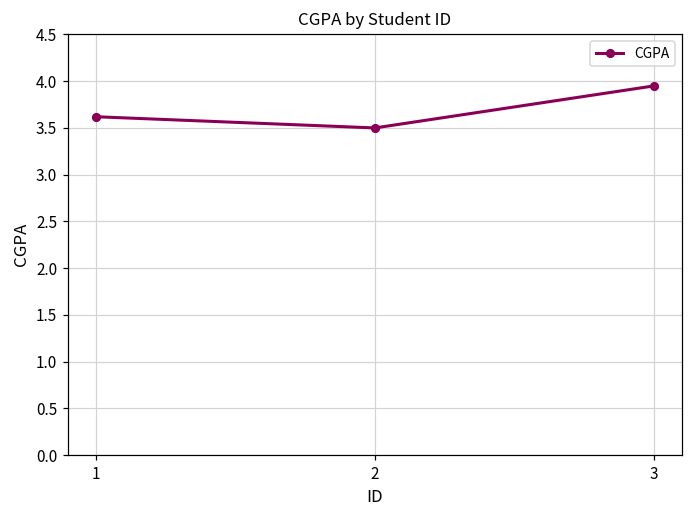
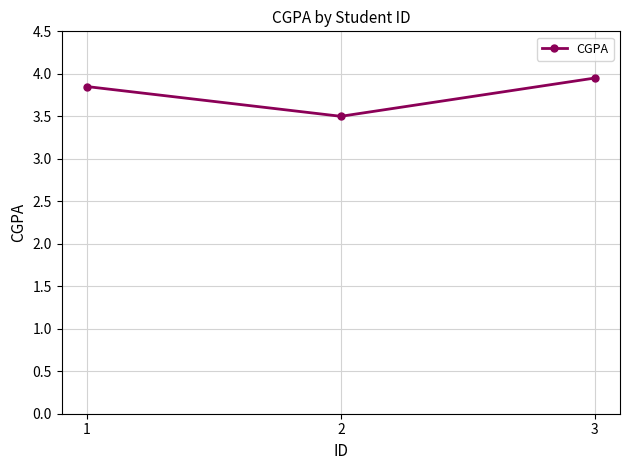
1: 3.6 -> 3.9
